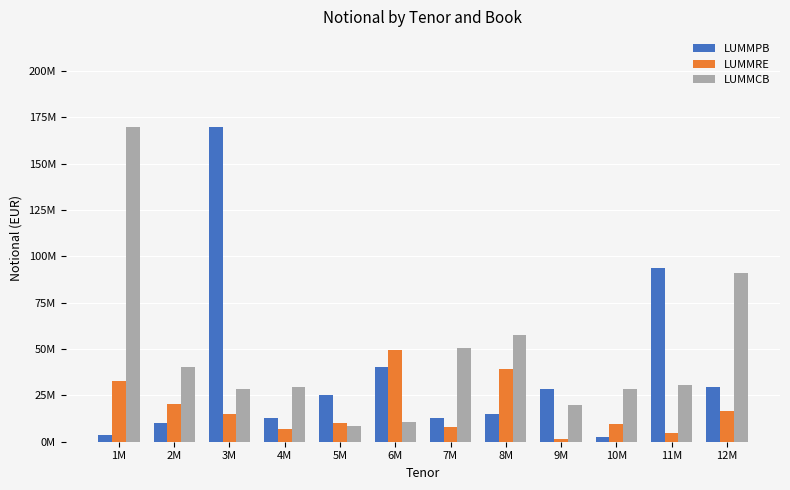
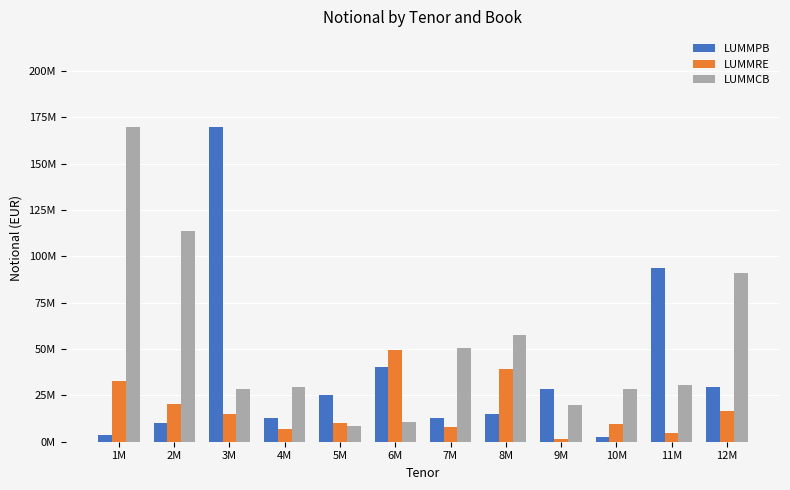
LUMMCB, 2M: 40000000 -> 114000000
